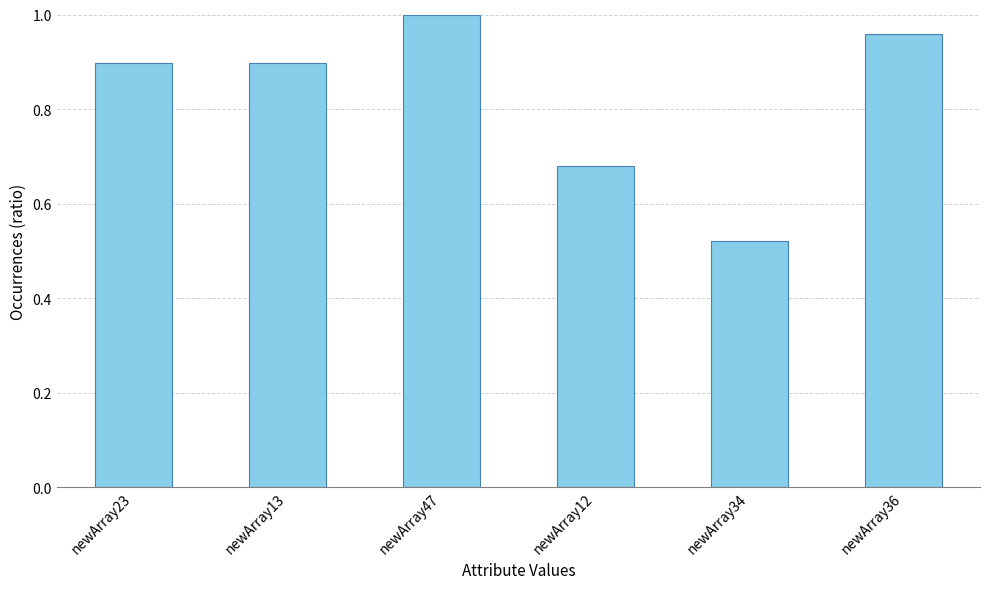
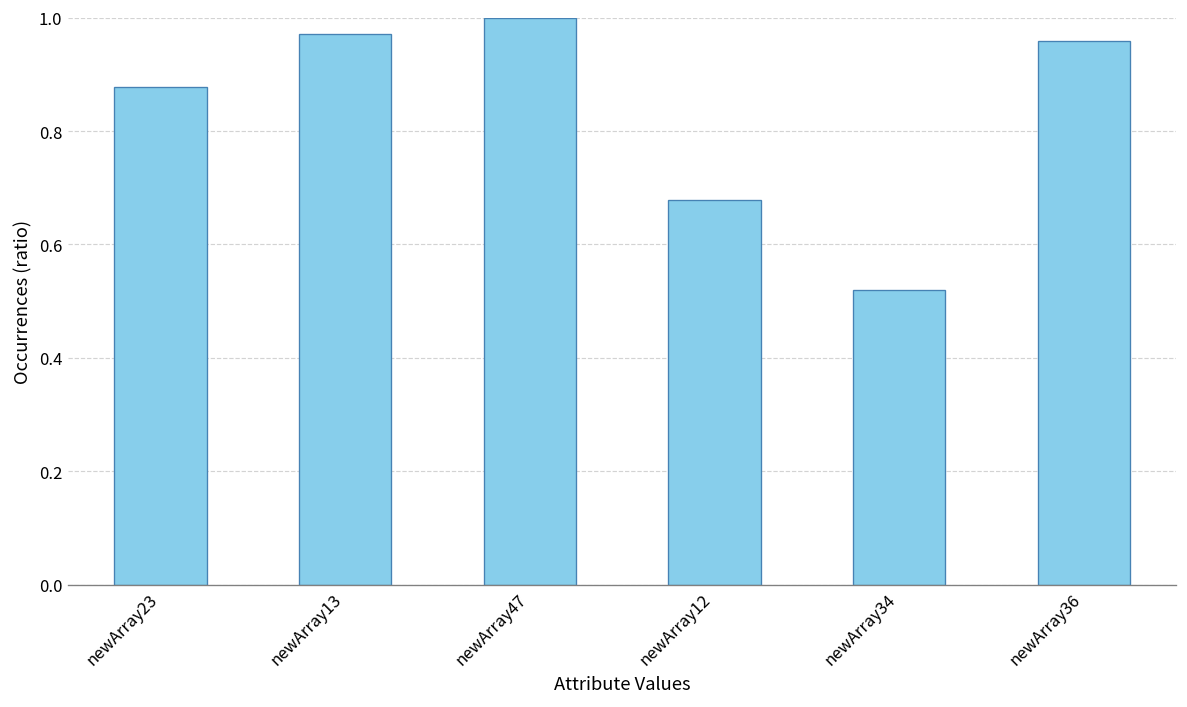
newArray23: 0.90 -> 0.88
newArray13: 0.90 -> 0.97
